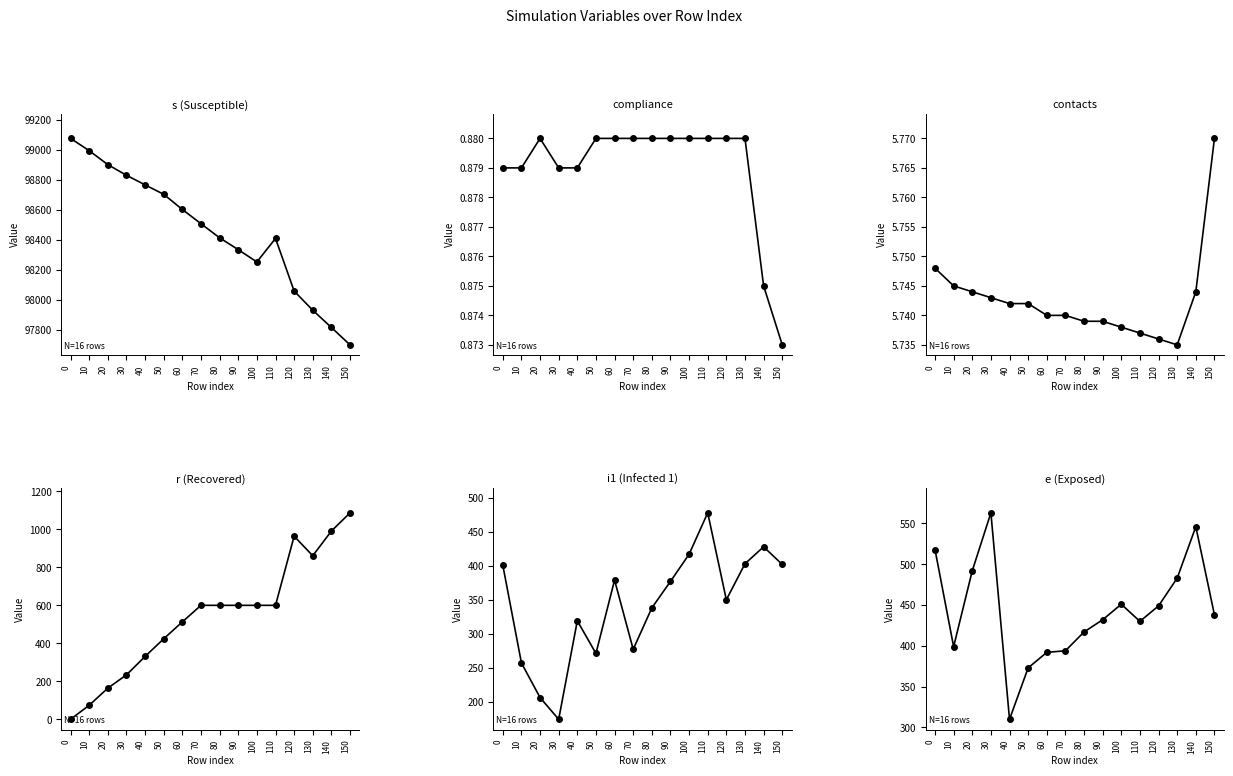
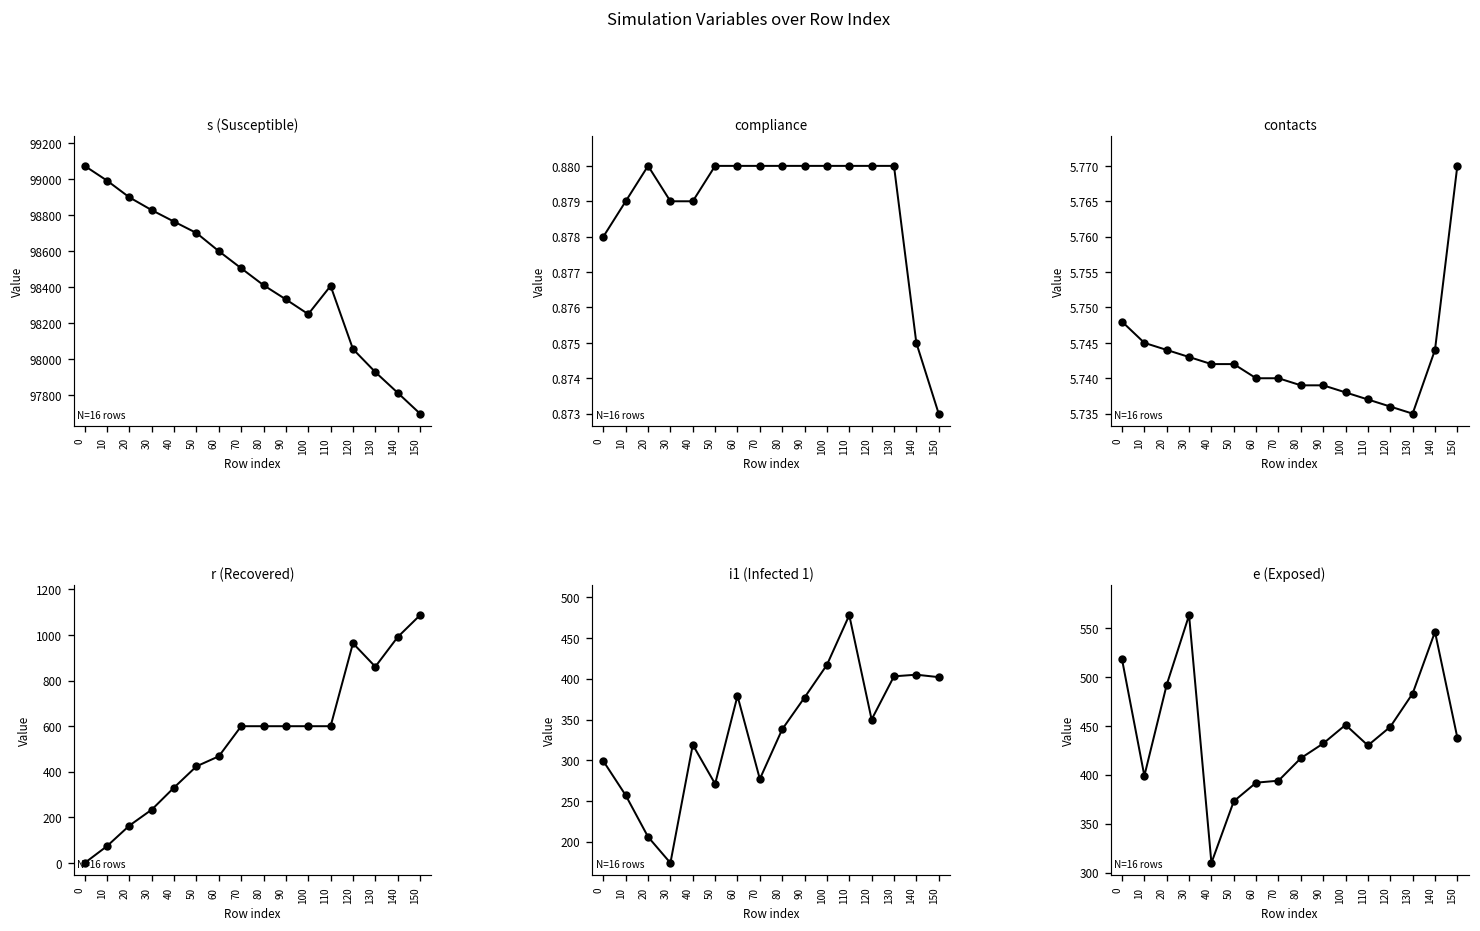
compliance, 0: 0.879 -> 0.878
r (Recovered), 60: 510 -> 470
i1 (Infected 1), 0: 400 -> 300
i1 (Infected 1), 140: 430 -> 410
